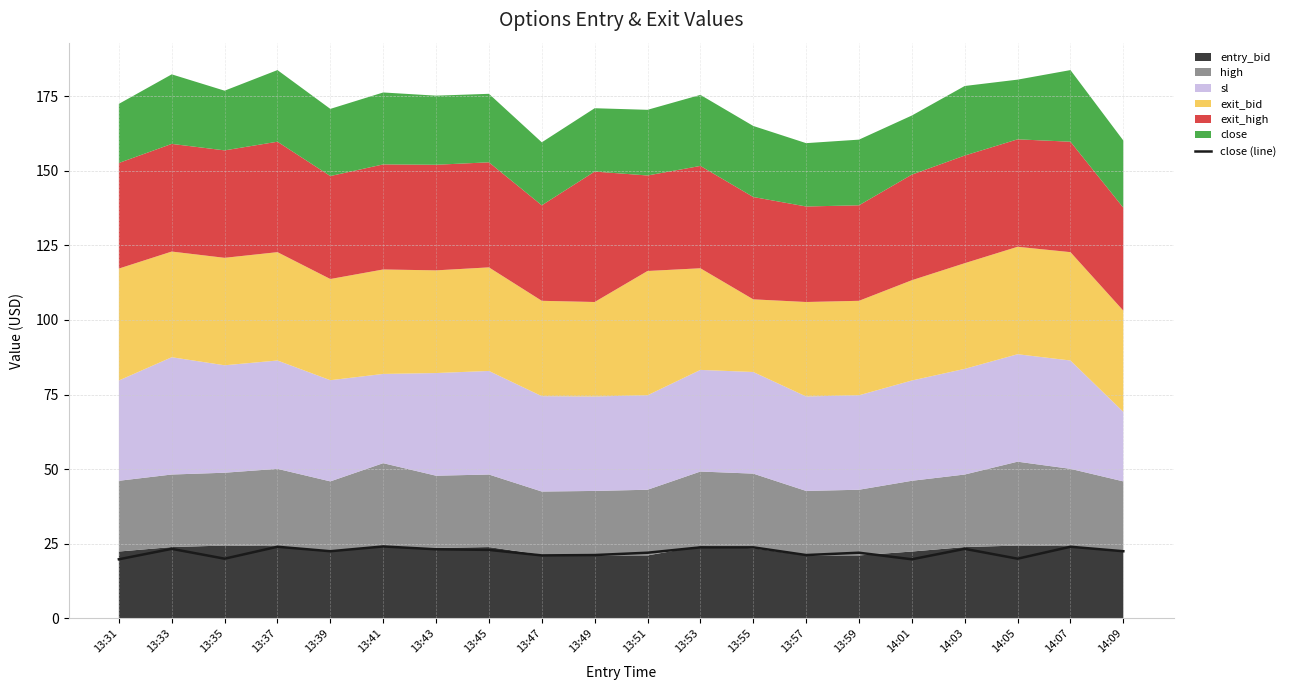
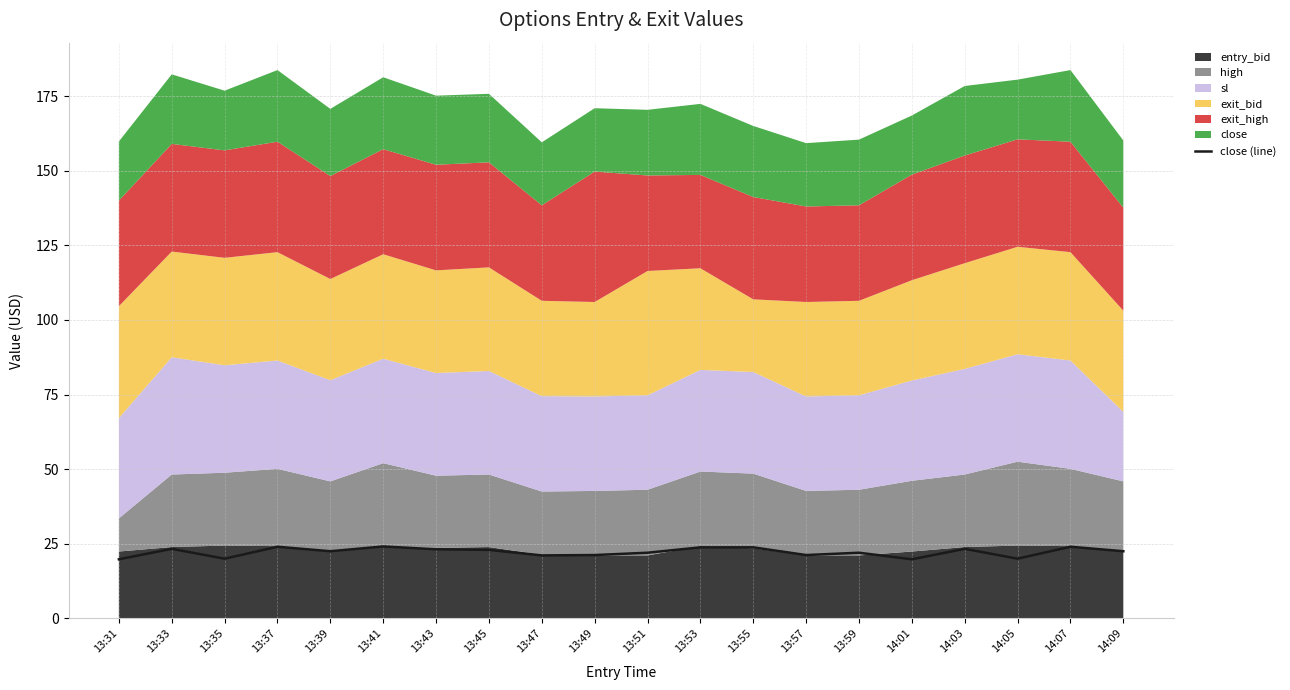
high, 13:31: 24 -> 11
sl, 13:41: 30 -> 35
exit_high, 13:53: 34 -> 31
